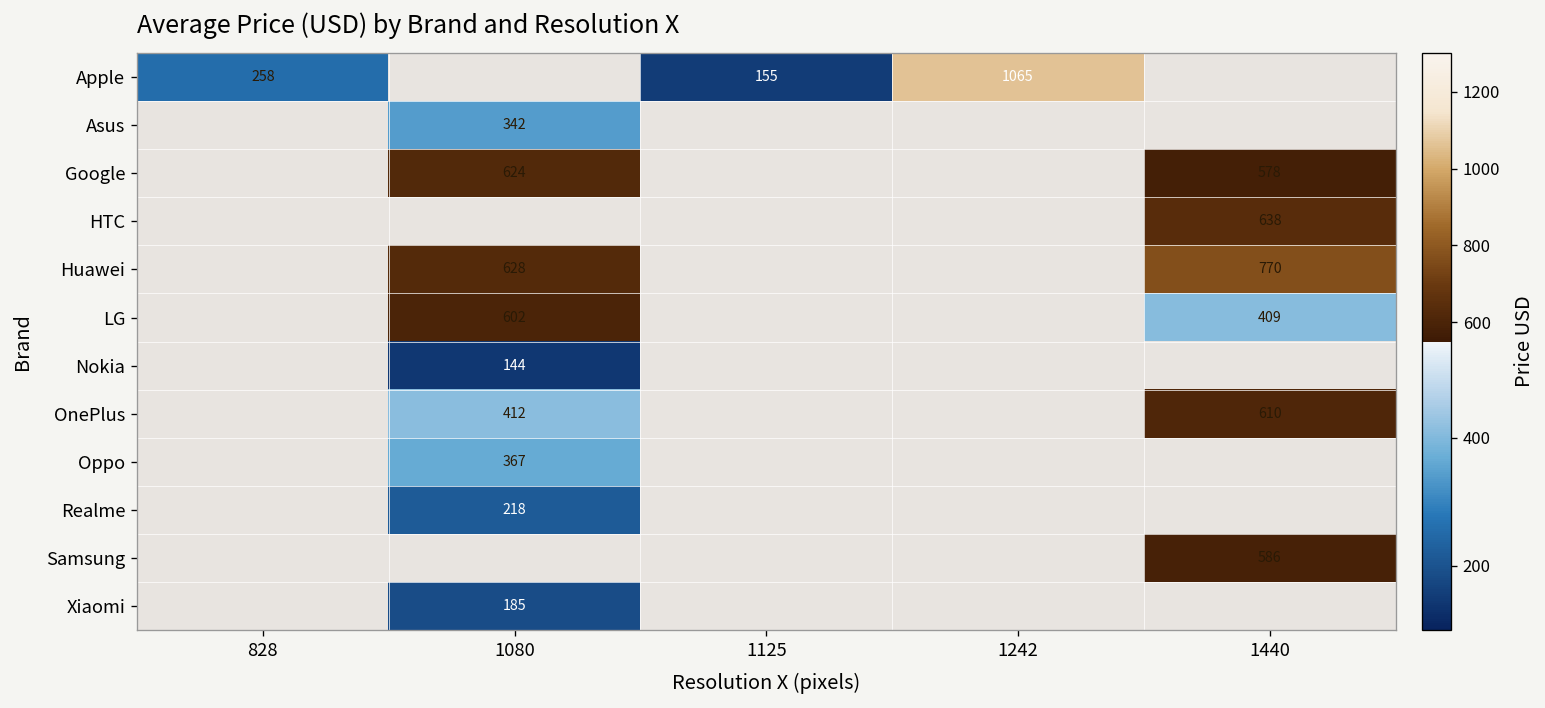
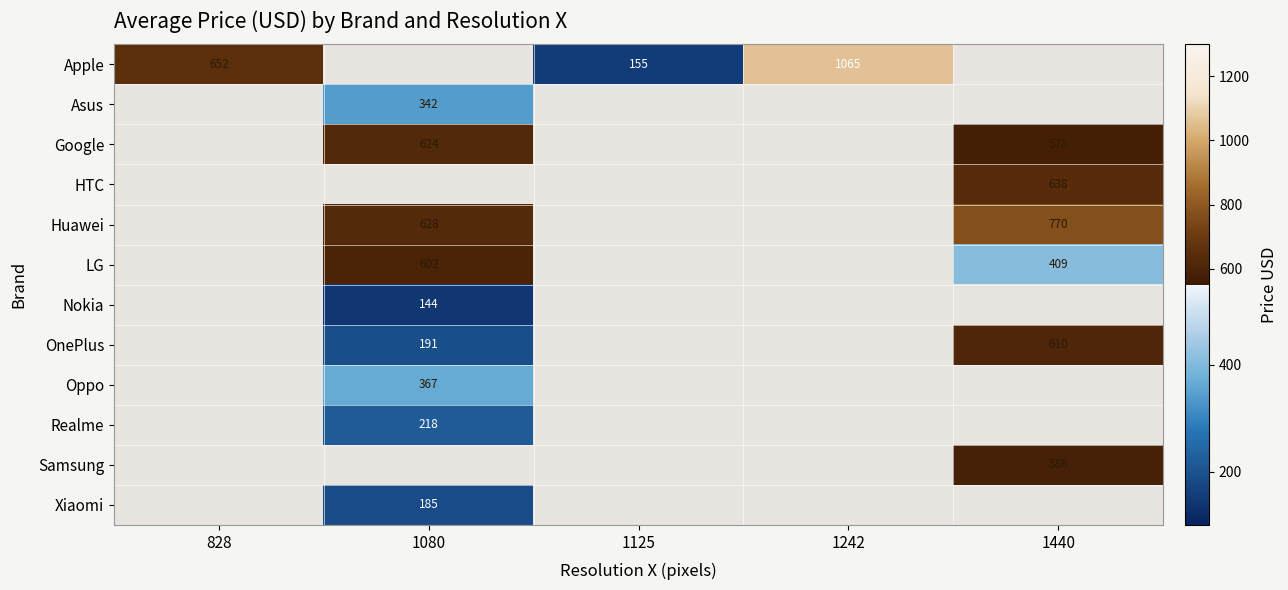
Apple, 828: 258 -> 652
OnePlus, 1080: 412 -> 191
